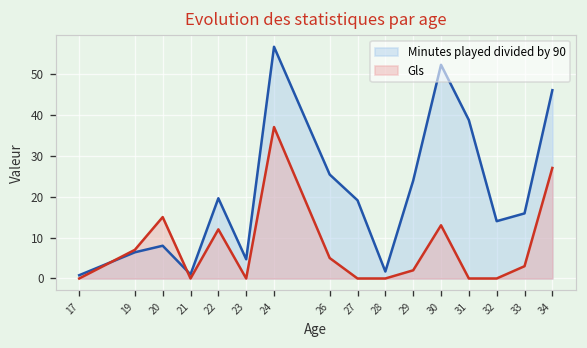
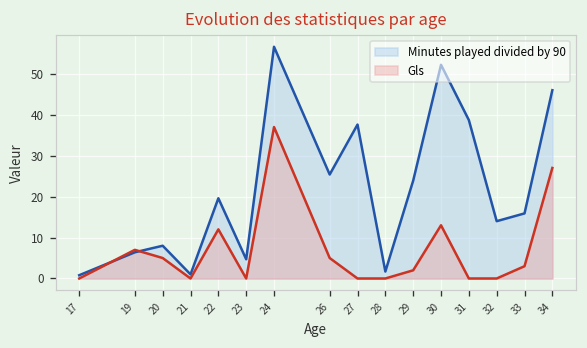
Gls, 20: 15 -> 5
Minutes played divided by 90, 27: 19 -> 38
